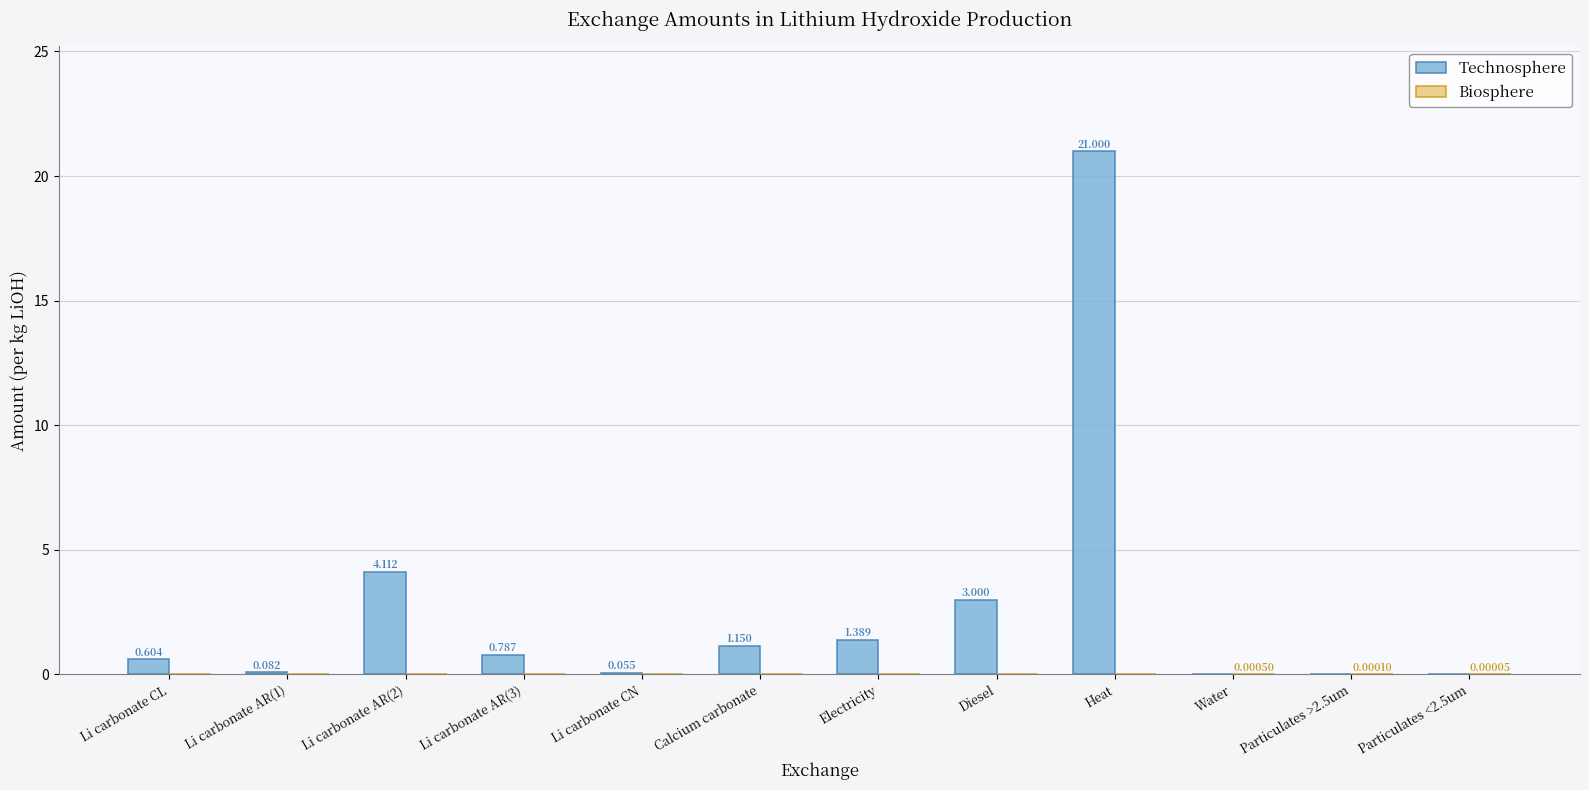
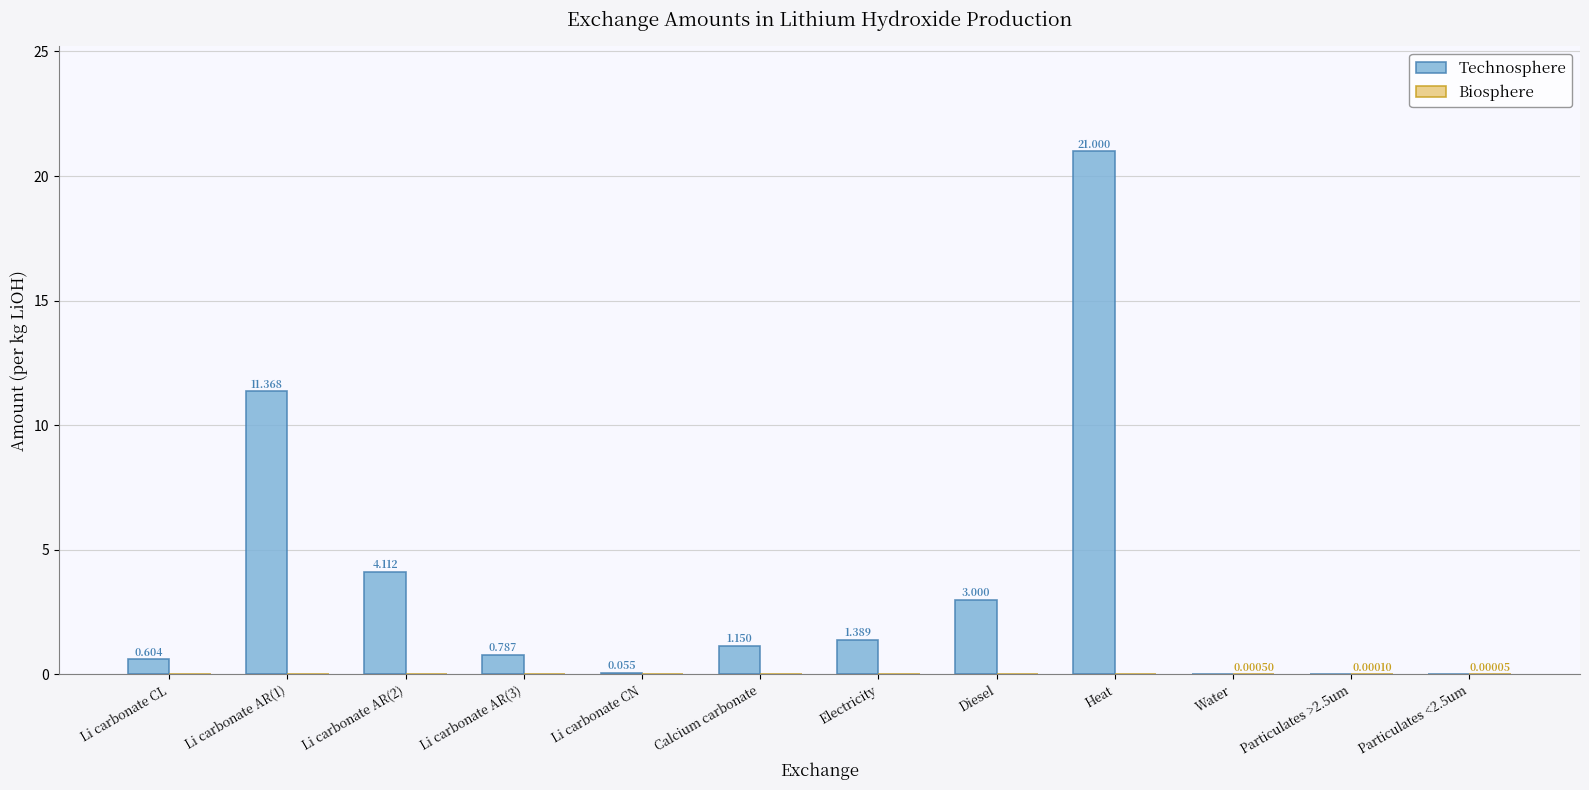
Technosphere, Li carbonate AR(1): 0.082 -> 11.368
